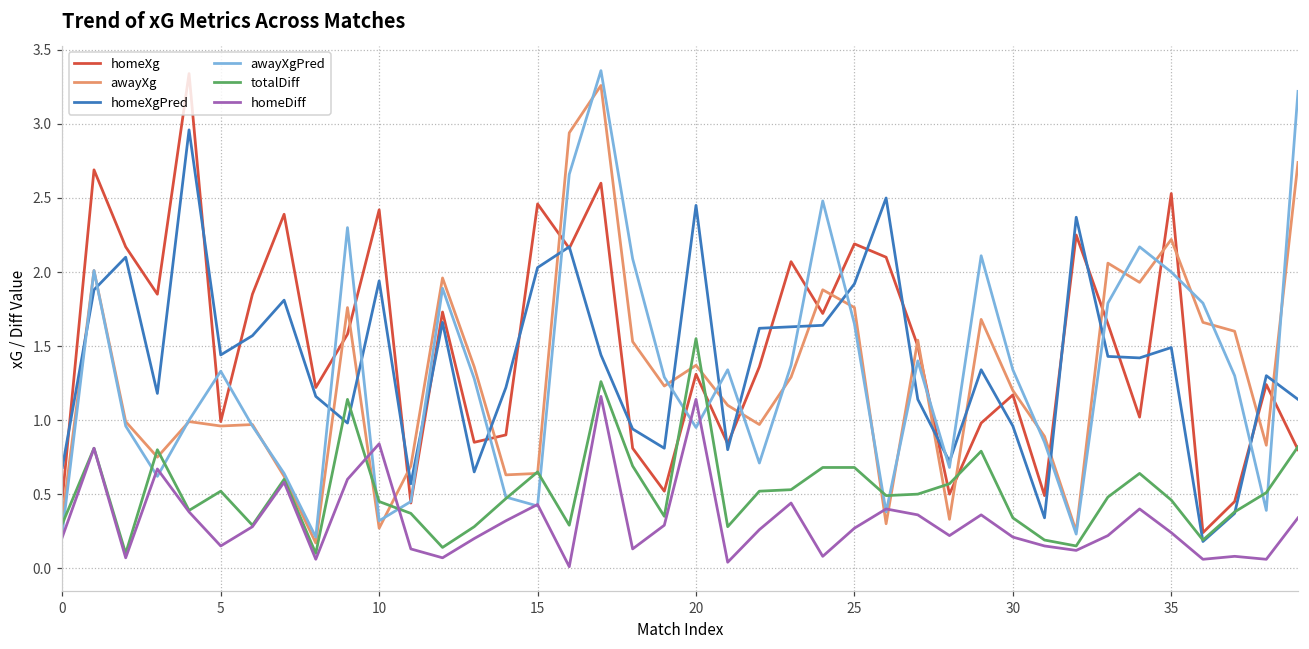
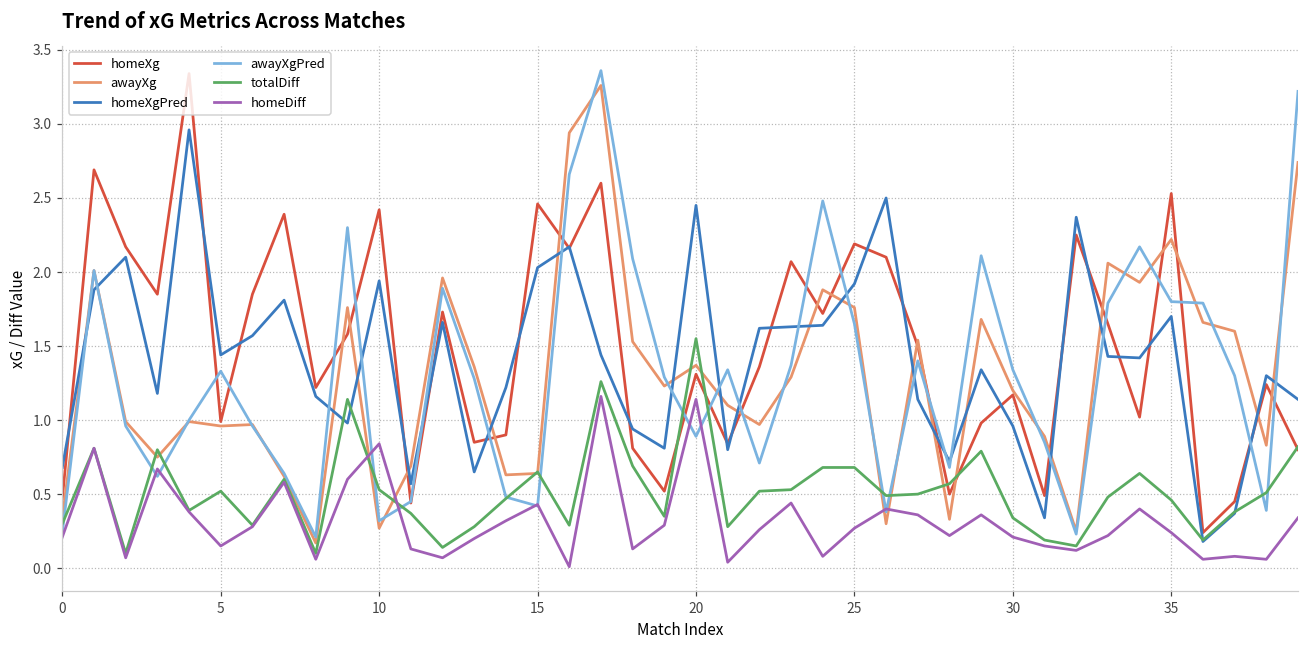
totalDiff, 10: 0.45 -> 0.53
awayXgPred, 20: 0.95 -> 0.89
homeXgPred, 35: 1.49 -> 1.70
awayXgPred, 35: 2.0 -> 1.8
